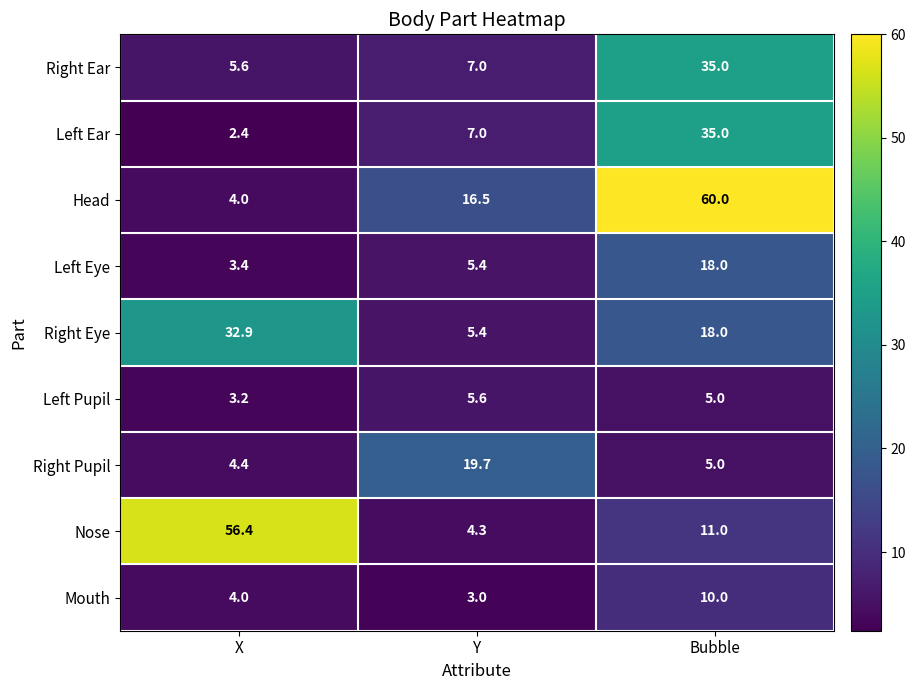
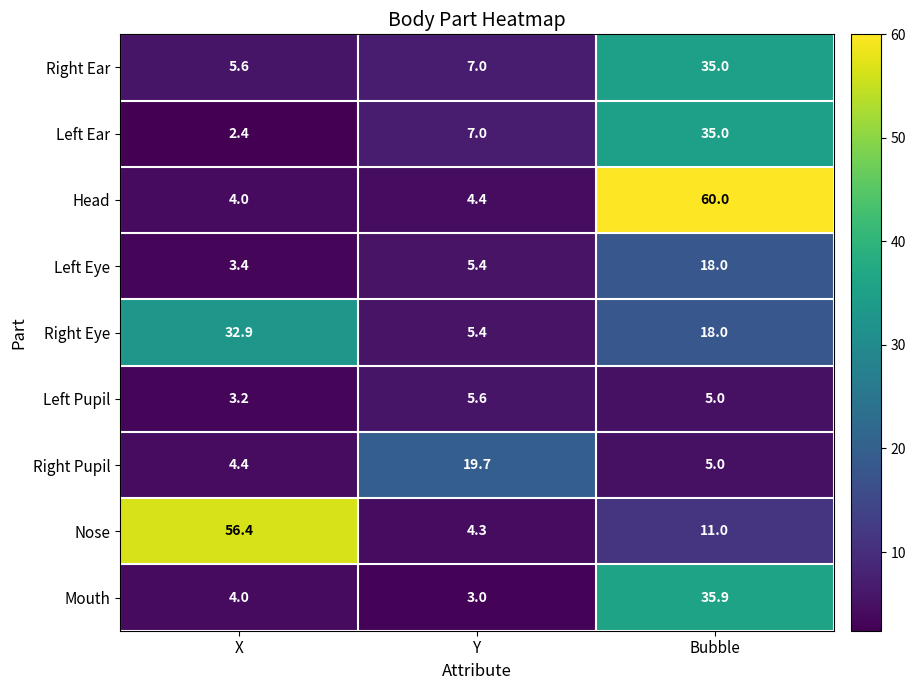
Head, Y: 16.5 -> 4.4
Mouth, Bubble: 10.0 -> 35.9
